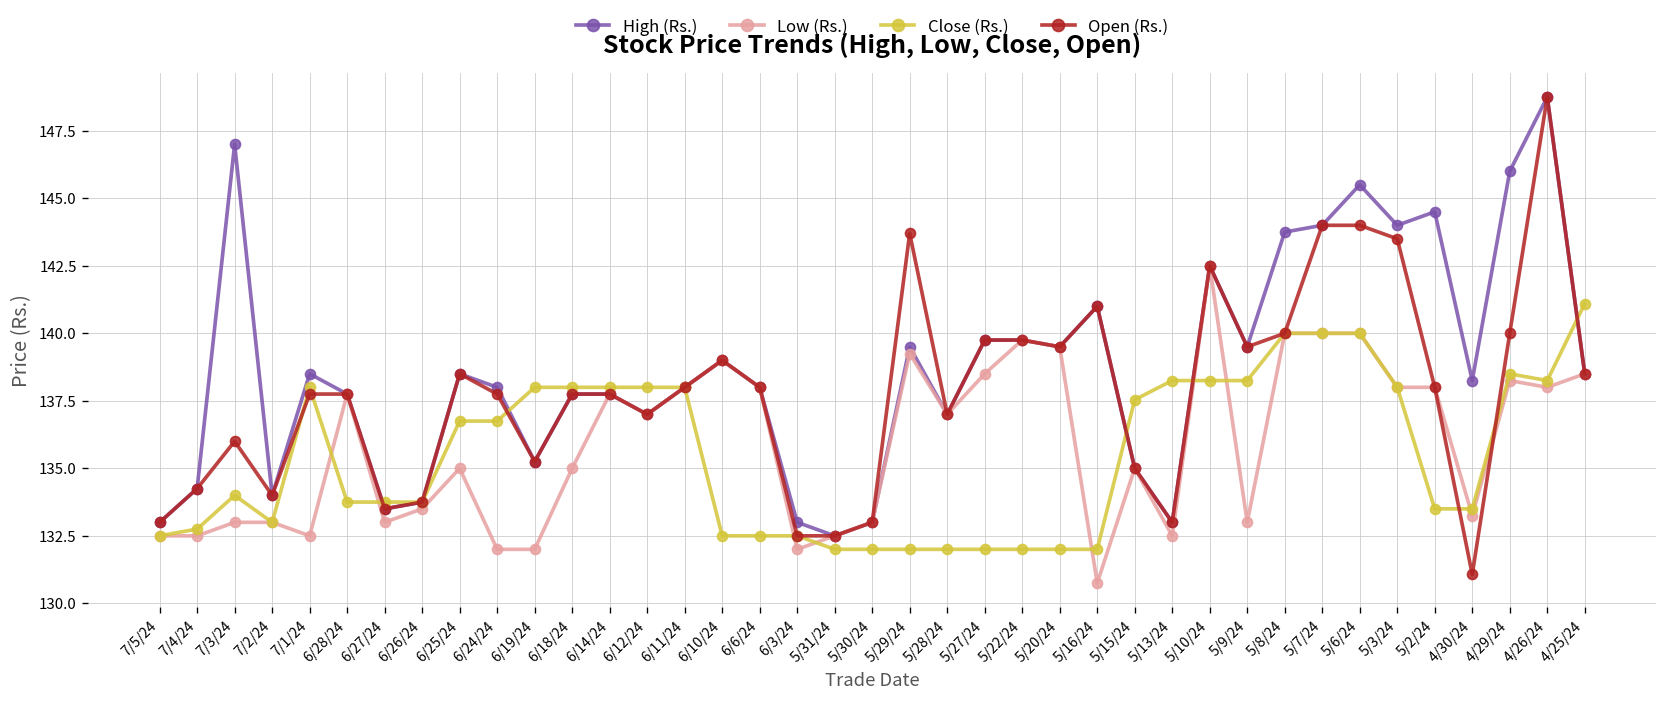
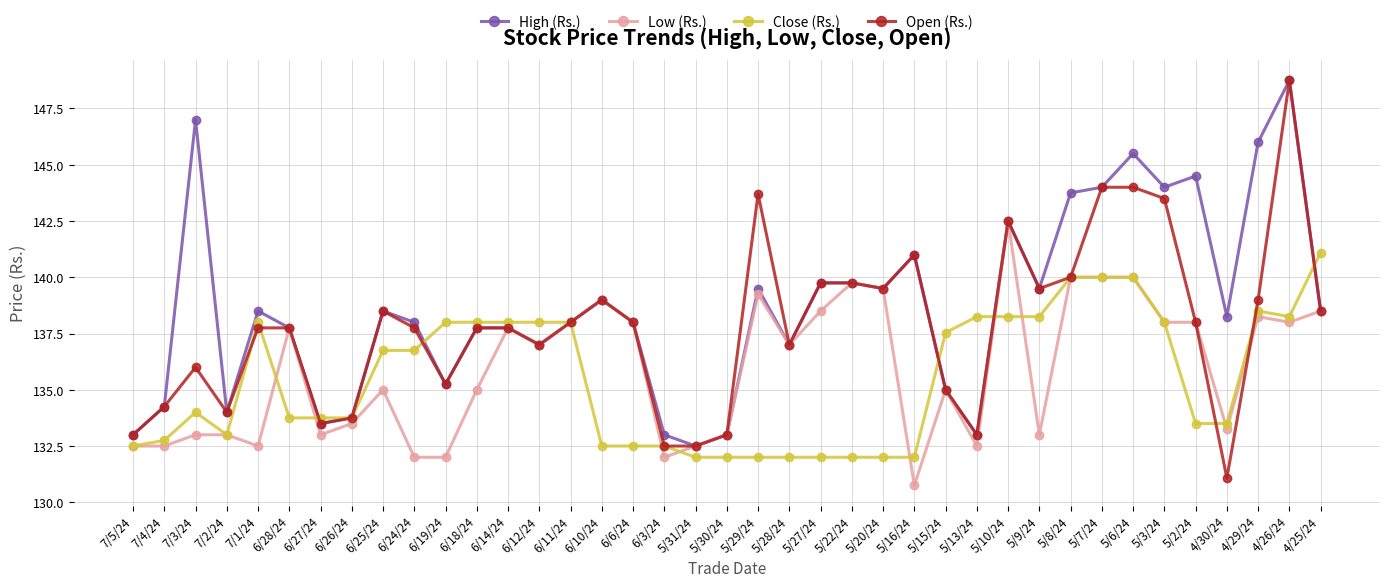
Open (Rs.), 4/29/24: 140 -> 139
